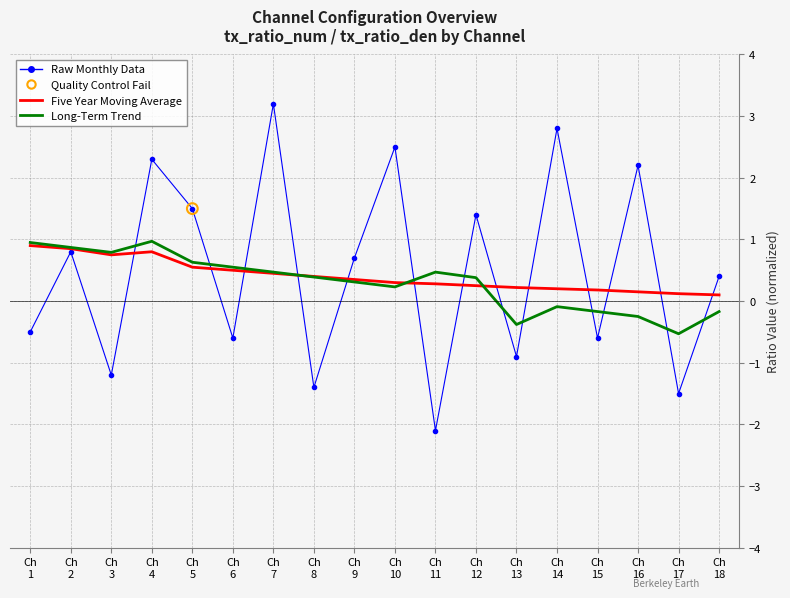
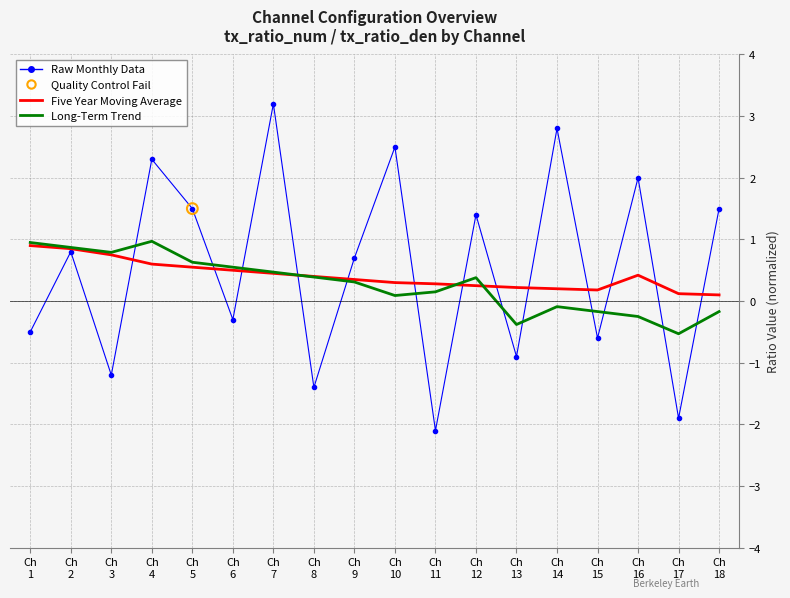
Five Year Moving Average, Ch 4: 0.8 -> 0.6
Raw Monthly Data, Ch 6: -0.6 -> -0.3
Long-Term Trend, Ch 10: 0.2 -> 0.1
Long-Term Trend, Ch 11: 0.5 -> 0.2
Raw Monthly Data, Ch 16: 2.2 -> 2.0
Five Year Moving Average, Ch 16: 0.2 -> 0.4
Raw Monthly Data, Ch 17: -1.5 -> -1.9
Raw Monthly Data, Ch 18: 0.4 -> 1.5
